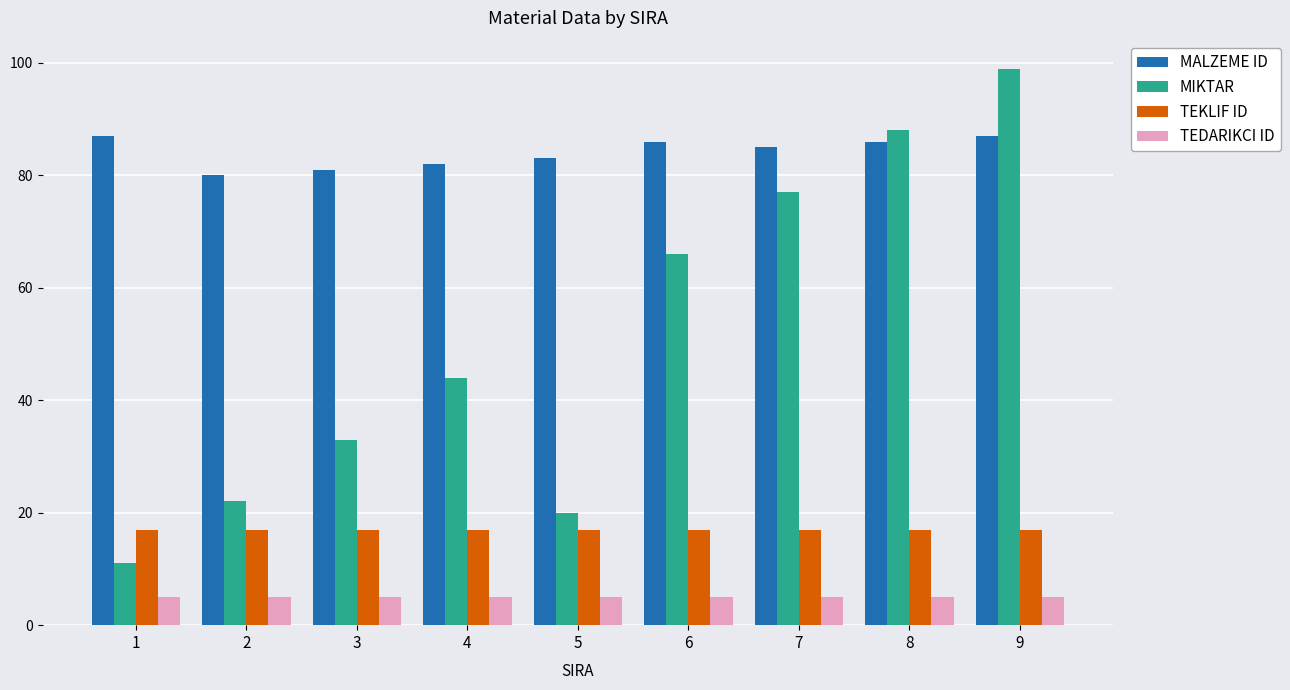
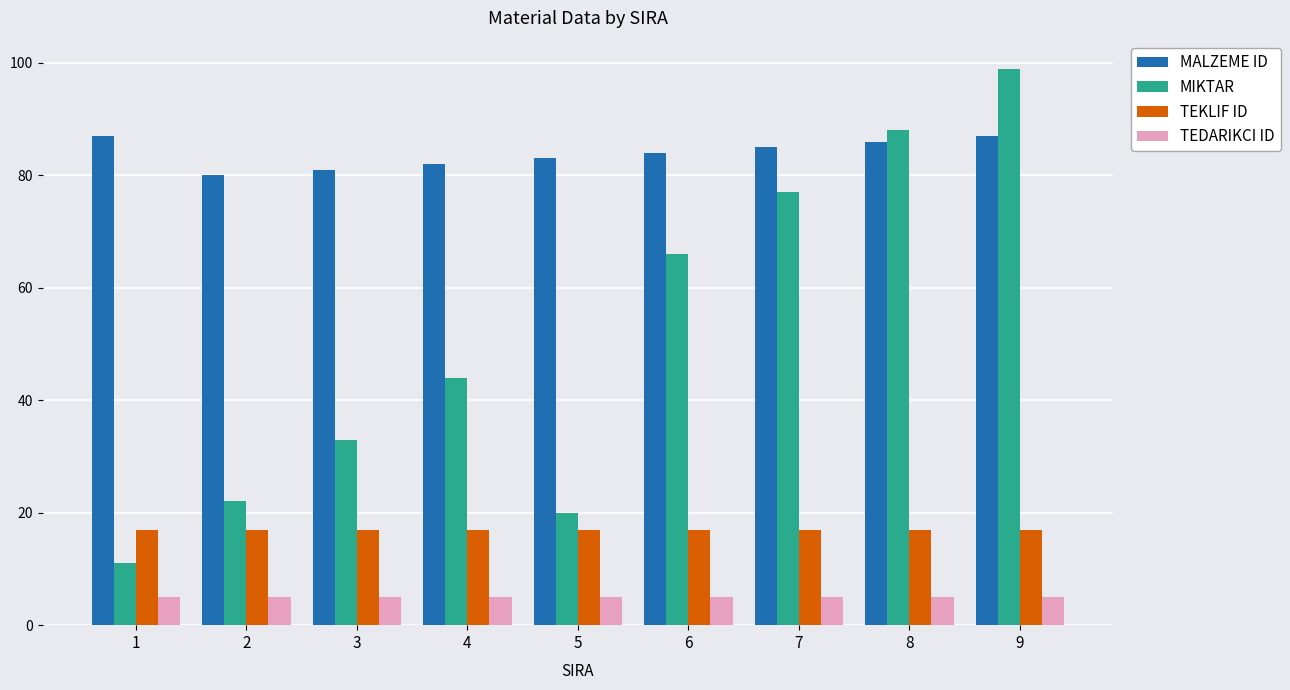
MALZEME ID, 6: 86 -> 84
